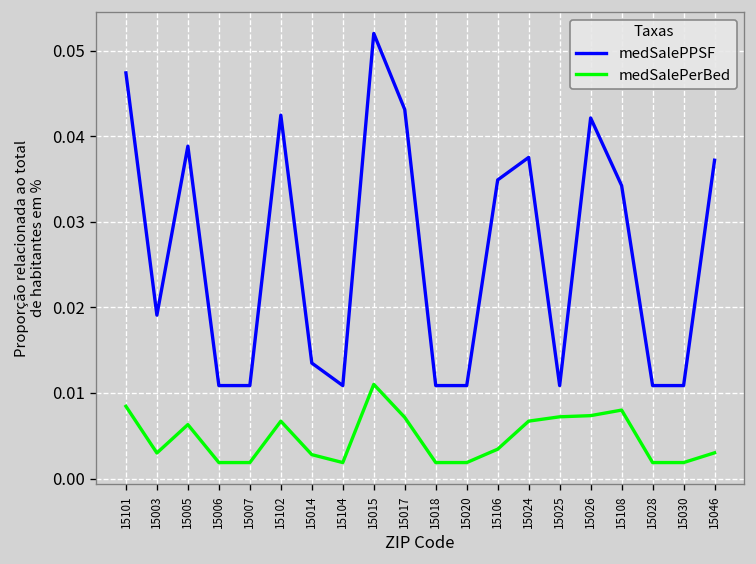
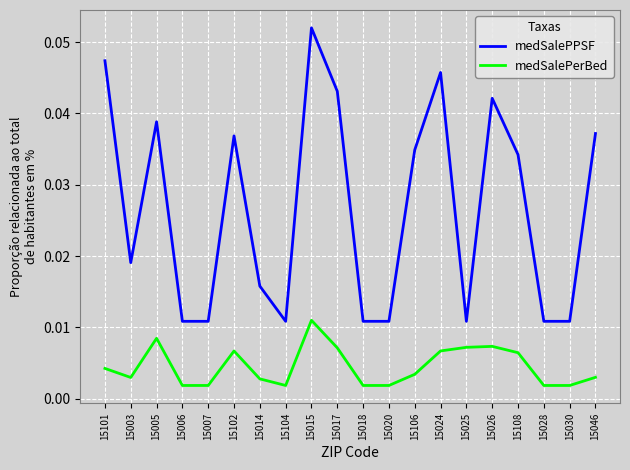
medSalePerBed, 15101: 0.008 -> 0.004
medSalePerBed, 15005: 0.006 -> 0.008
medSalePPSF, 15102: 0.042 -> 0.037
medSalePPSF, 15014: 0.013 -> 0.016
medSalePPSF, 15024: 0.038 -> 0.046
medSalePerBed, 15108: 0.008 -> 0.006
